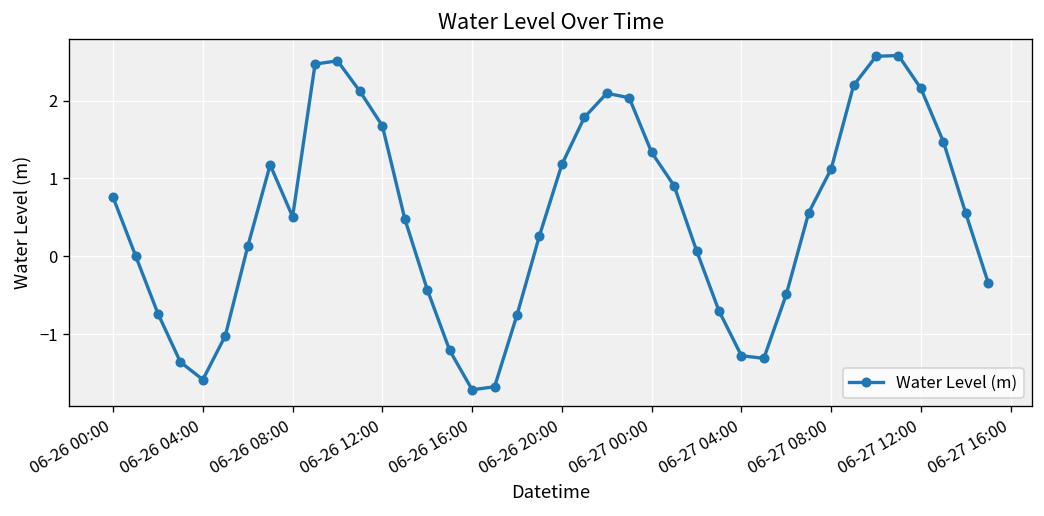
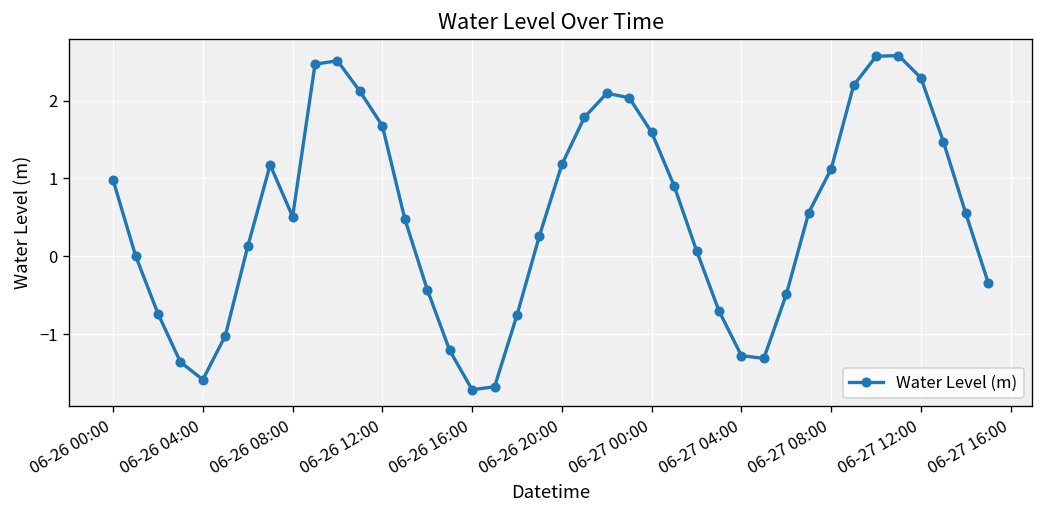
06-26 00:00: 0.8 -> 1.0
06-27 00:00: 1.3 -> 1.6
06-27 12:00: 2.2 -> 2.3
